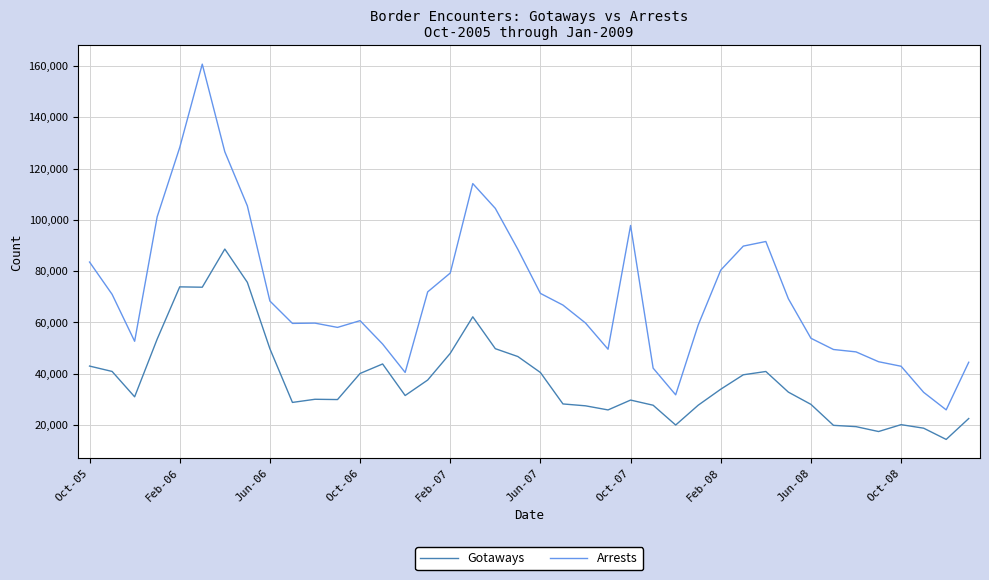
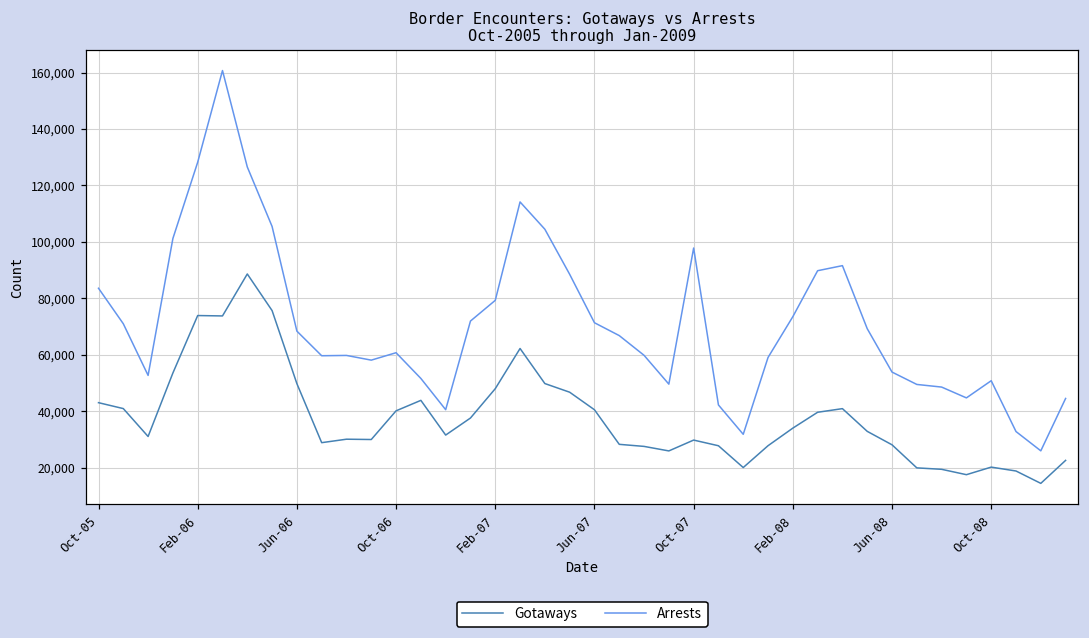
Arrests, Feb-08: 80,000 -> 73,000
Arrests, Oct-08: 43,000 -> 51,000
